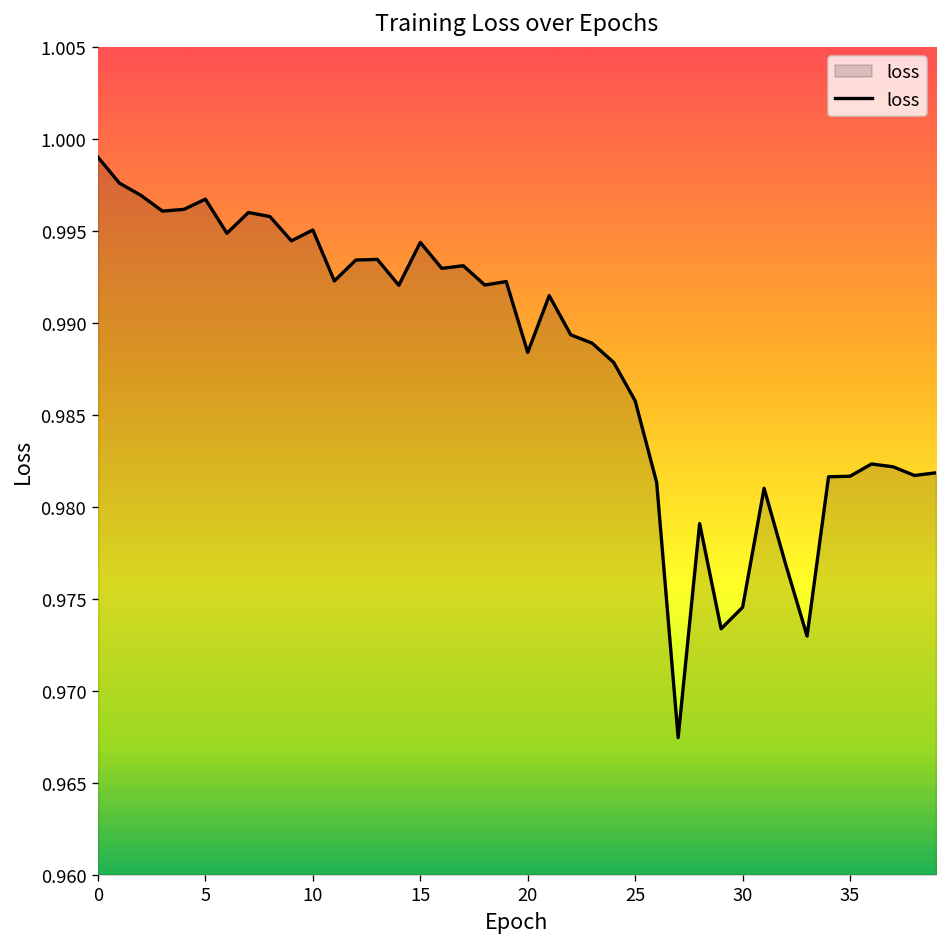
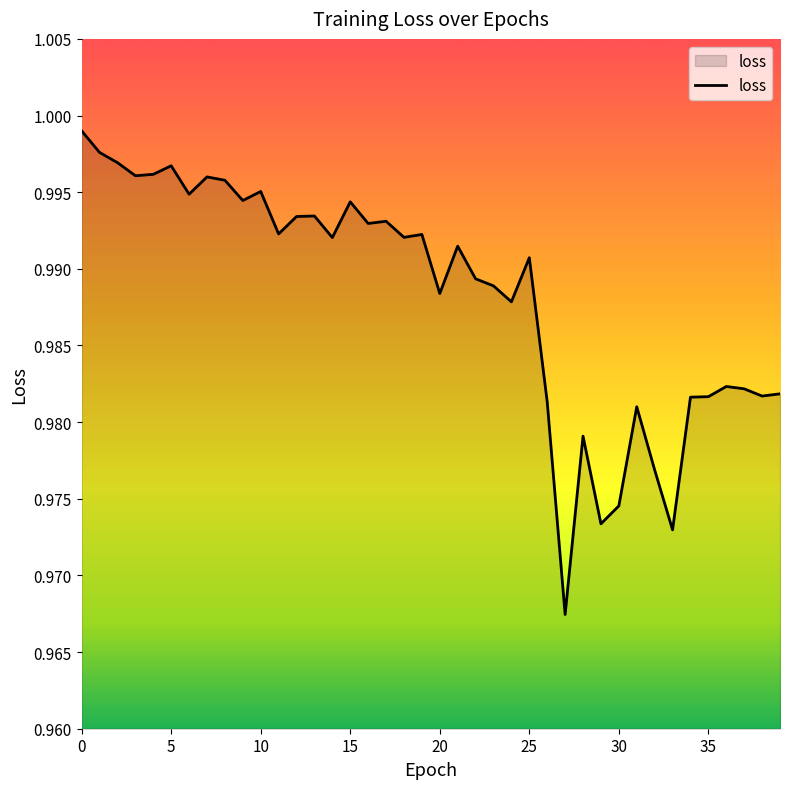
25: 0.9858 -> 0.9907
